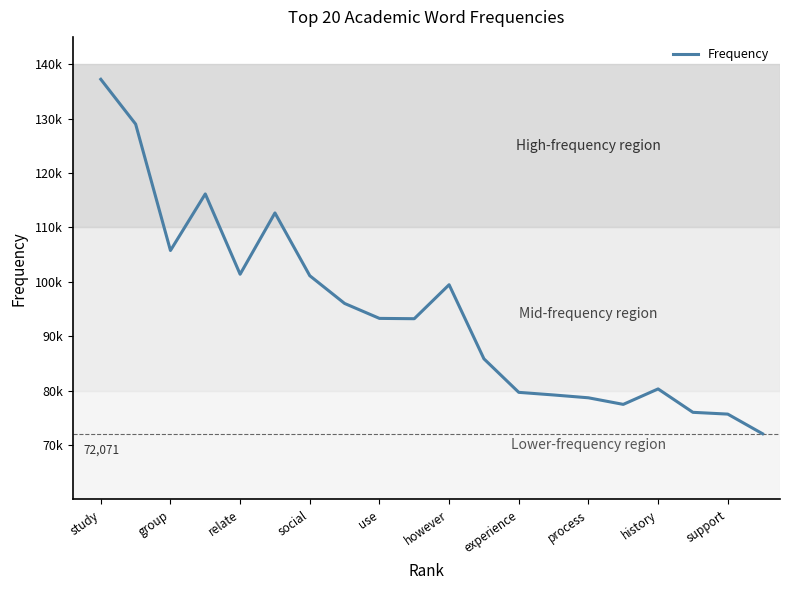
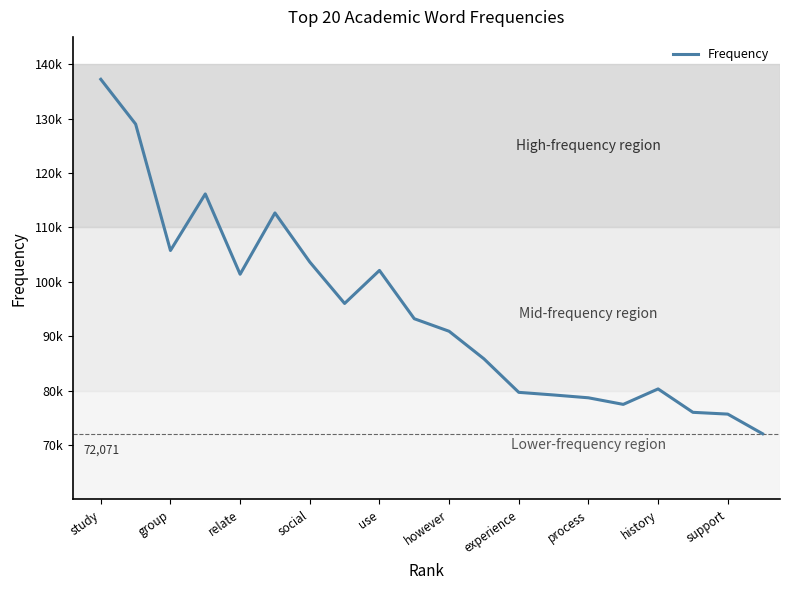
social: 101000 -> 104000
use: 93000 -> 102000
however: 99000 -> 91000
